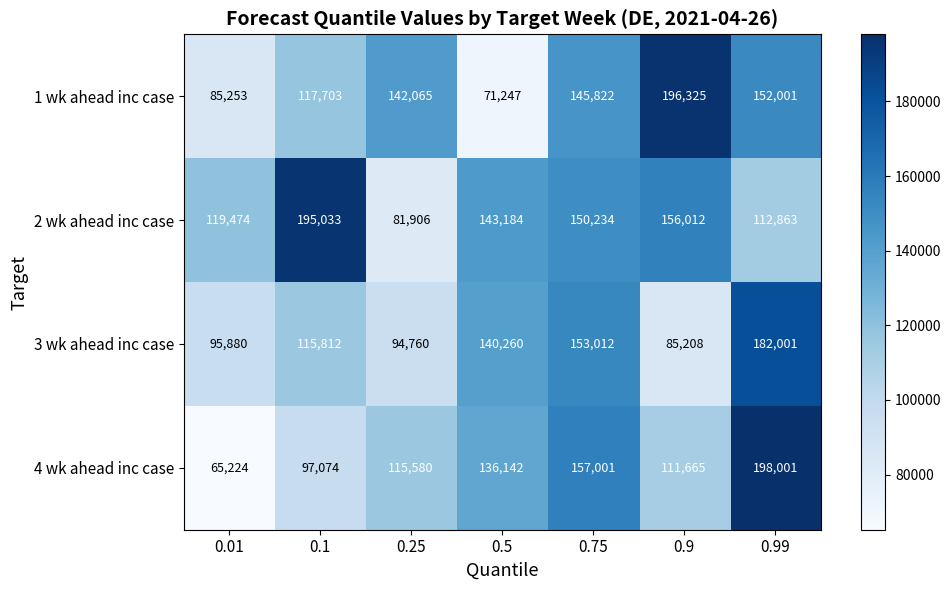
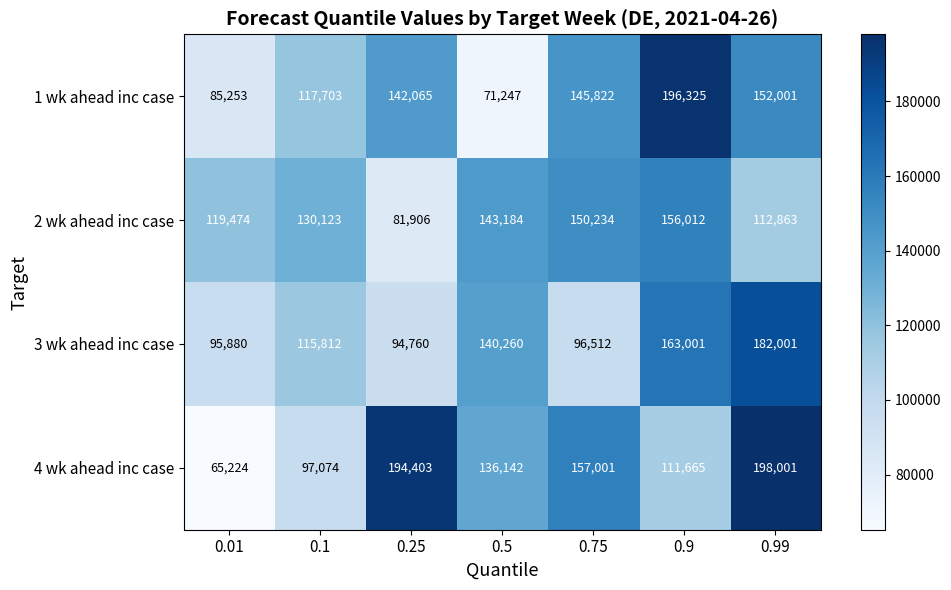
2 wk ahead inc case, 0.1: 195,033 -> 130,123
3 wk ahead inc case, 0.75: 153,012 -> 96,512
3 wk ahead inc case, 0.9: 85,208 -> 163,001
4 wk ahead inc case, 0.25: 115,580 -> 194,403
